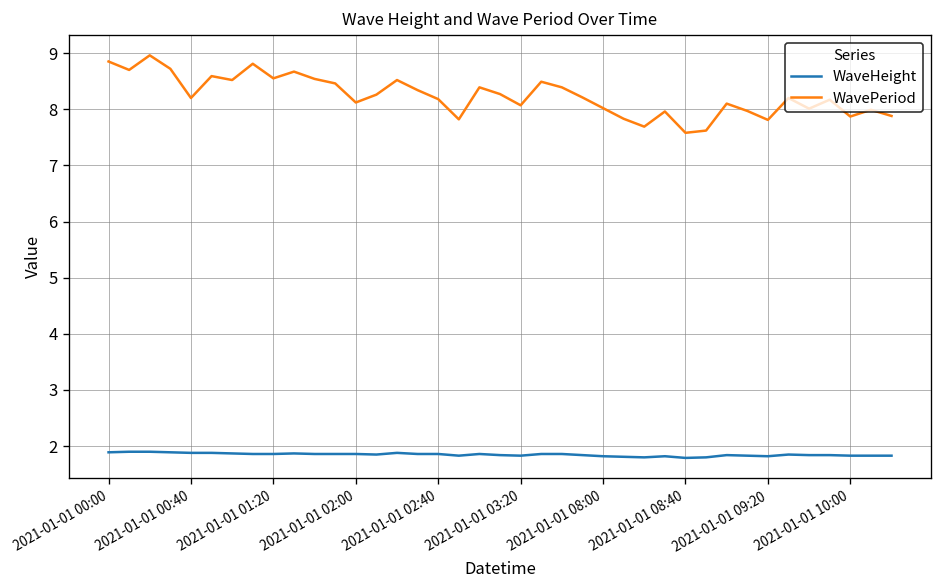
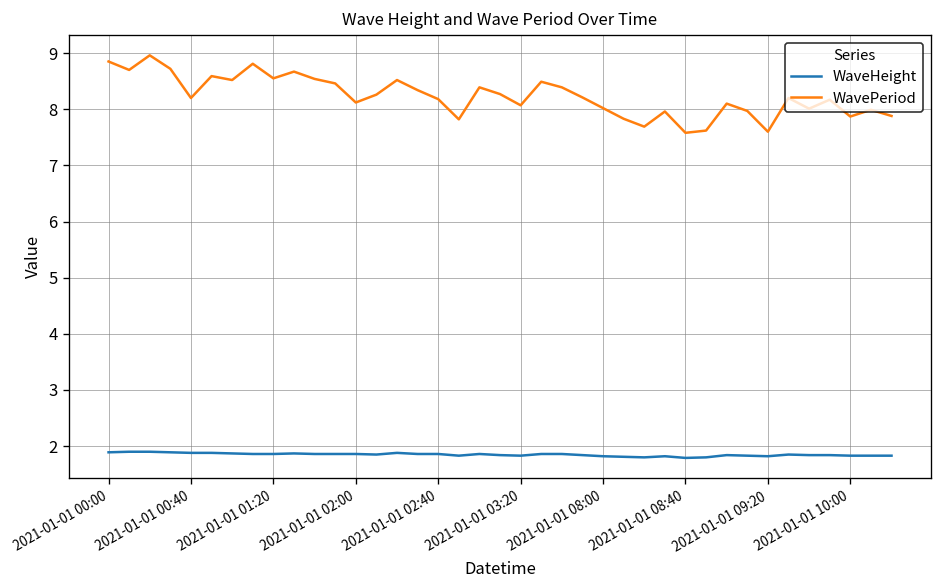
WavePeriod, 2021-01-01 09:20: 7.8 -> 7.6
